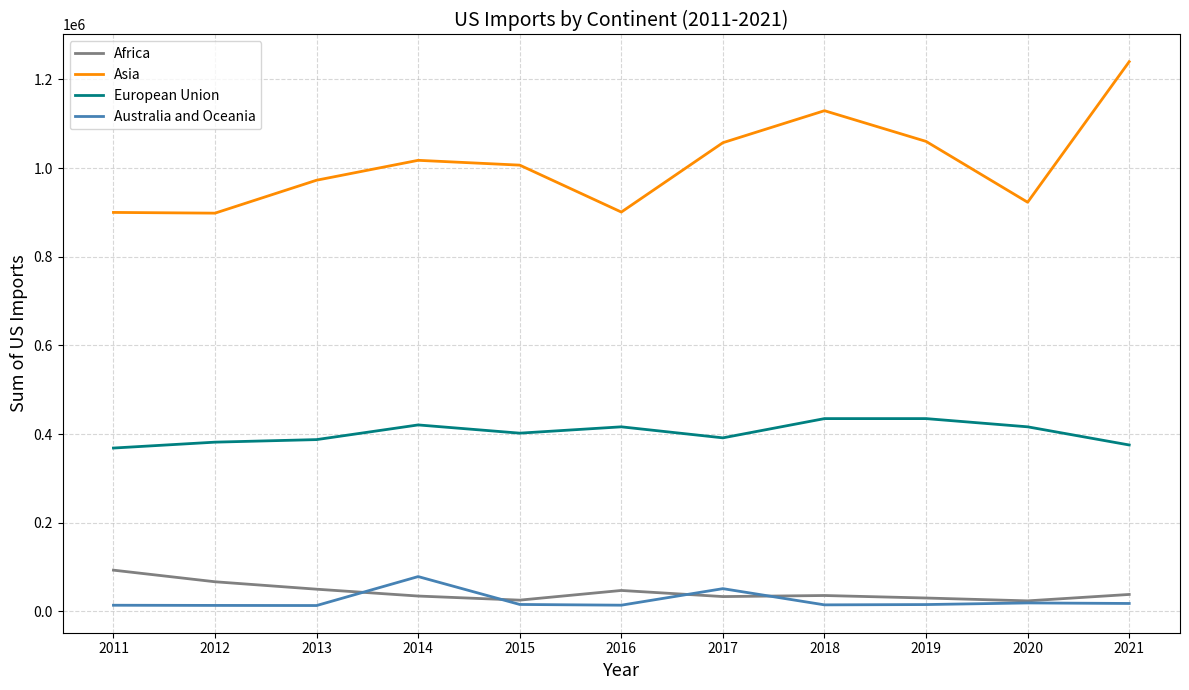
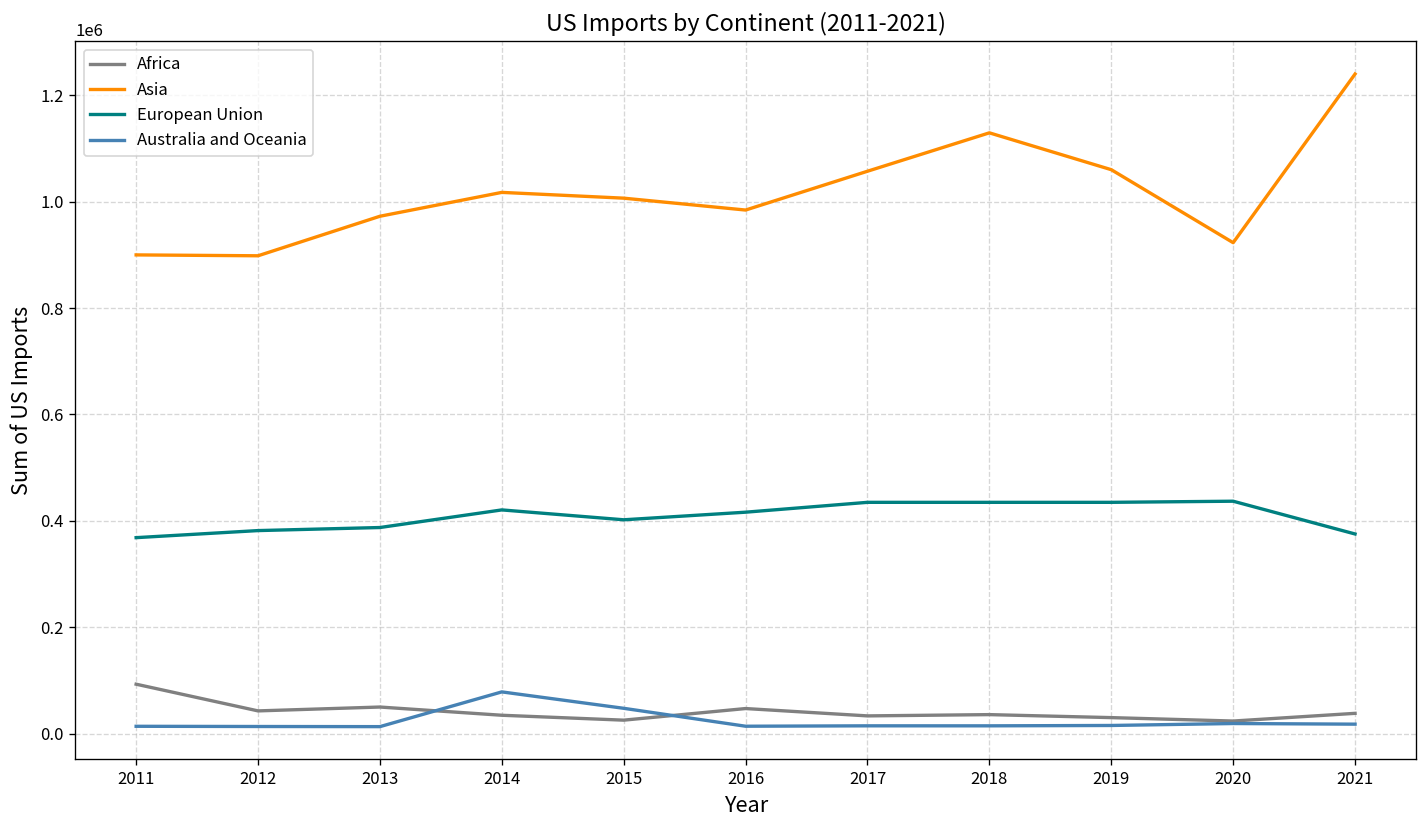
Africa, 2012: 70000 -> 40000
Australia and Oceania, 2015: 20000 -> 50000
Asia, 2016: 900000 -> 980000
European Union, 2017: 390000 -> 430000
Australia and Oceania, 2017: 50000 -> 10000
European Union, 2020: 420000 -> 440000
